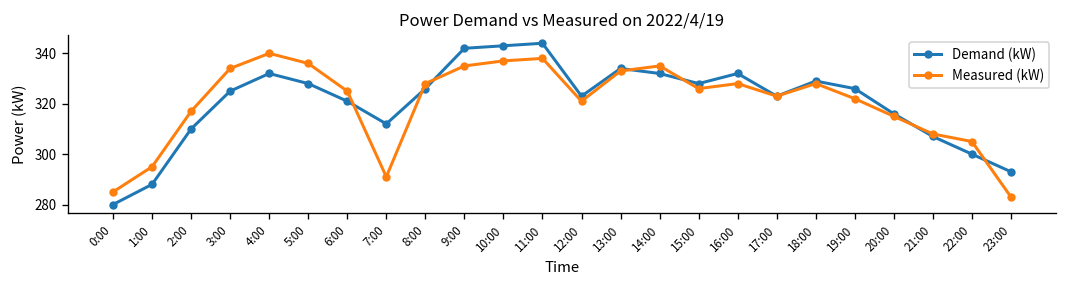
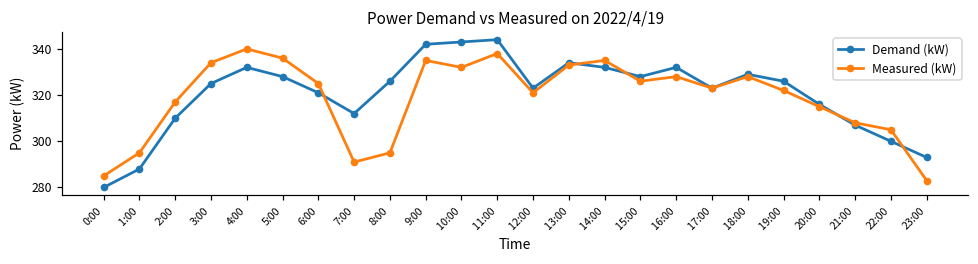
Measured (kW), 8:00: 328 -> 295
Measured (kW), 10:00: 337 -> 332
